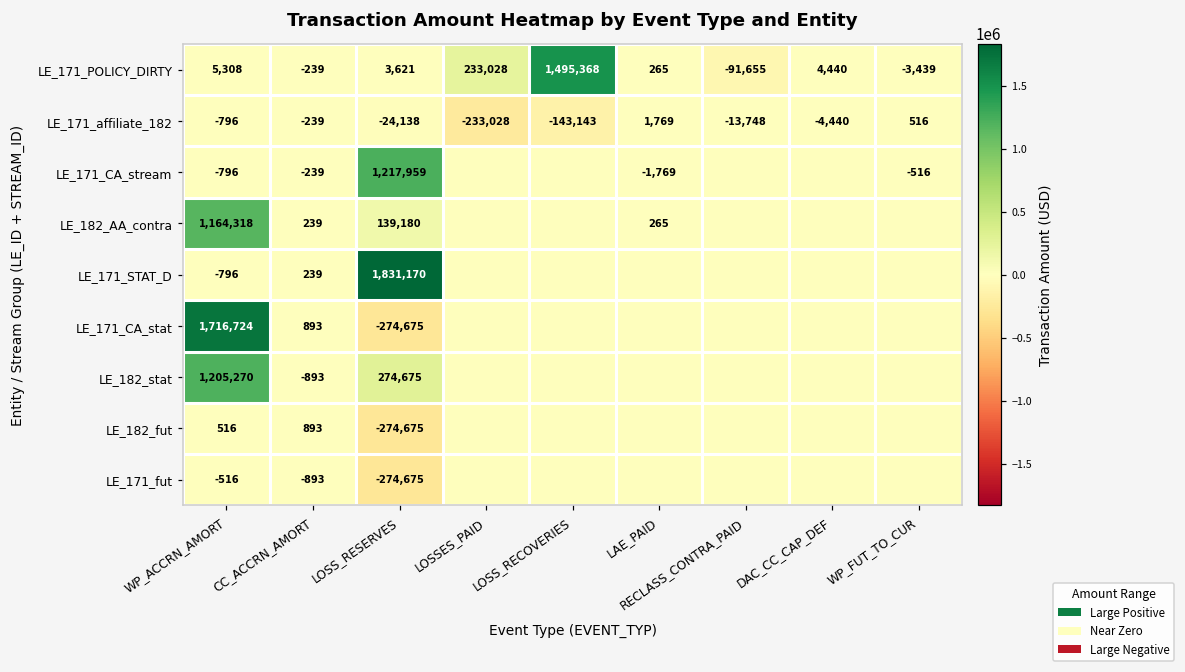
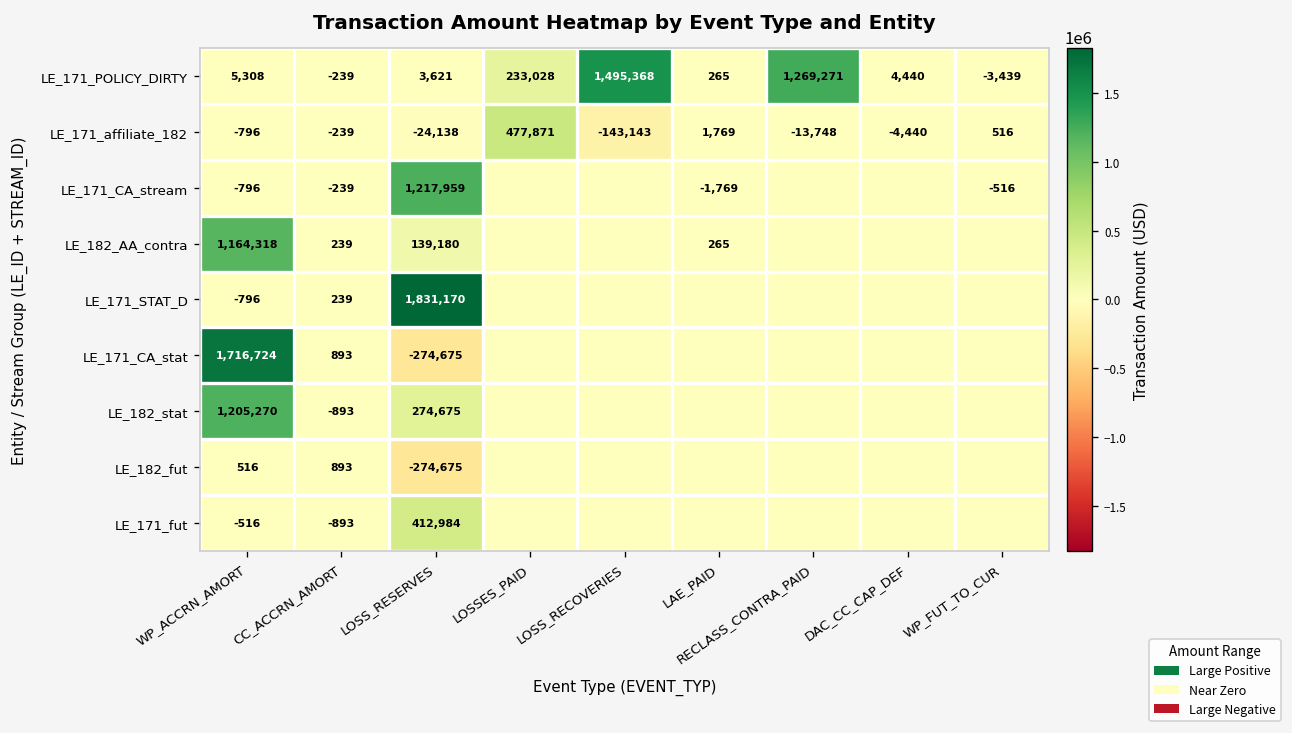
LE_171_POLICY_DIRTY, RECLASS_CONTRA_PAID: -91,655 -> 1,269,271
LE_171_affiliate_182, LOSSES_PAID: -233,028 -> 477,871
LE_171_fut, LOSS_RESERVES: -274,675 -> 412,984
